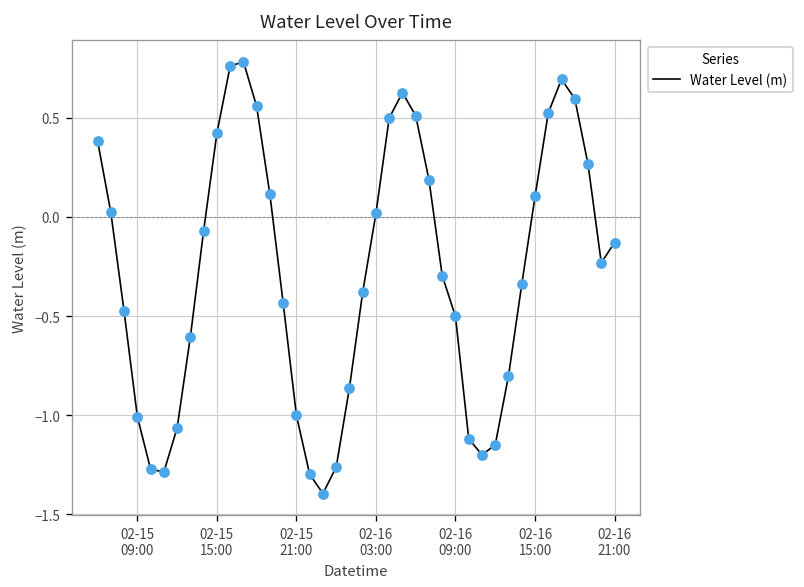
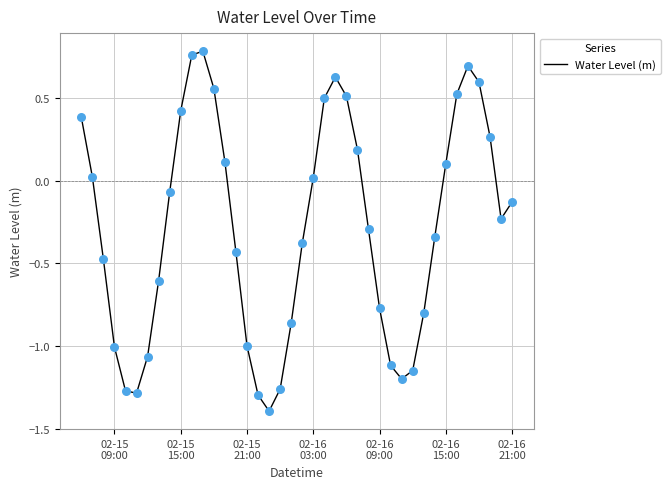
02-16 09:00: -0.50 -> -0.77
